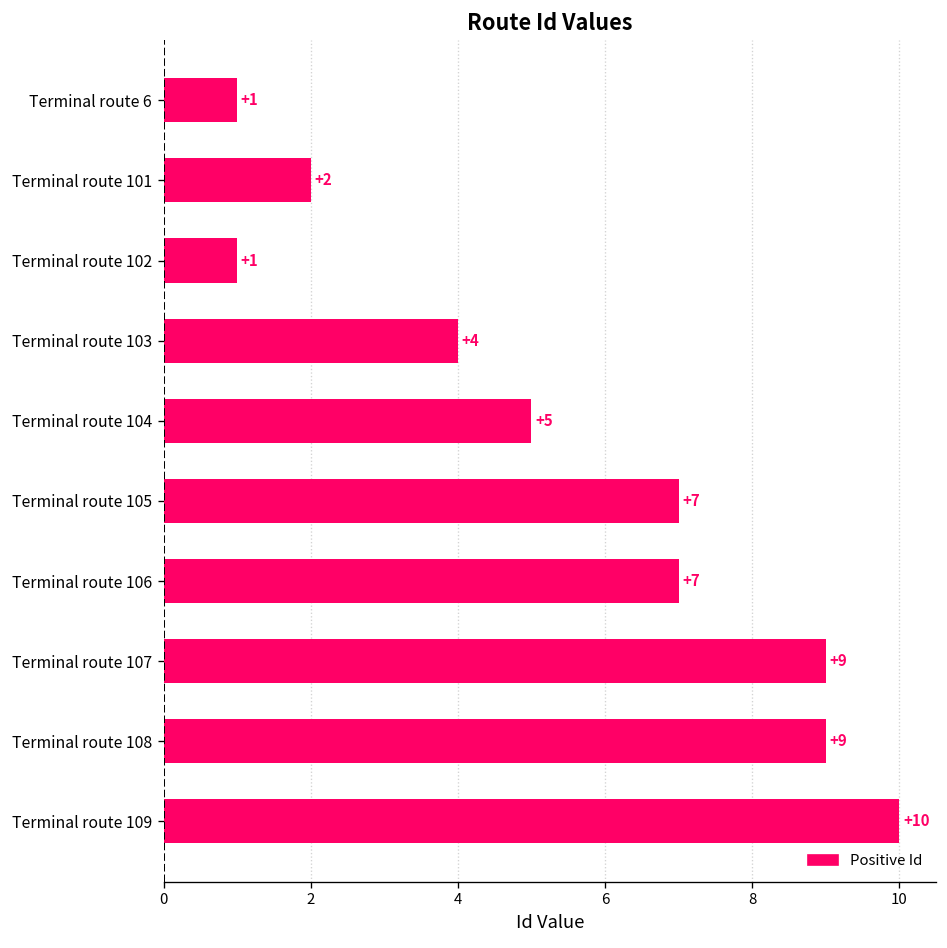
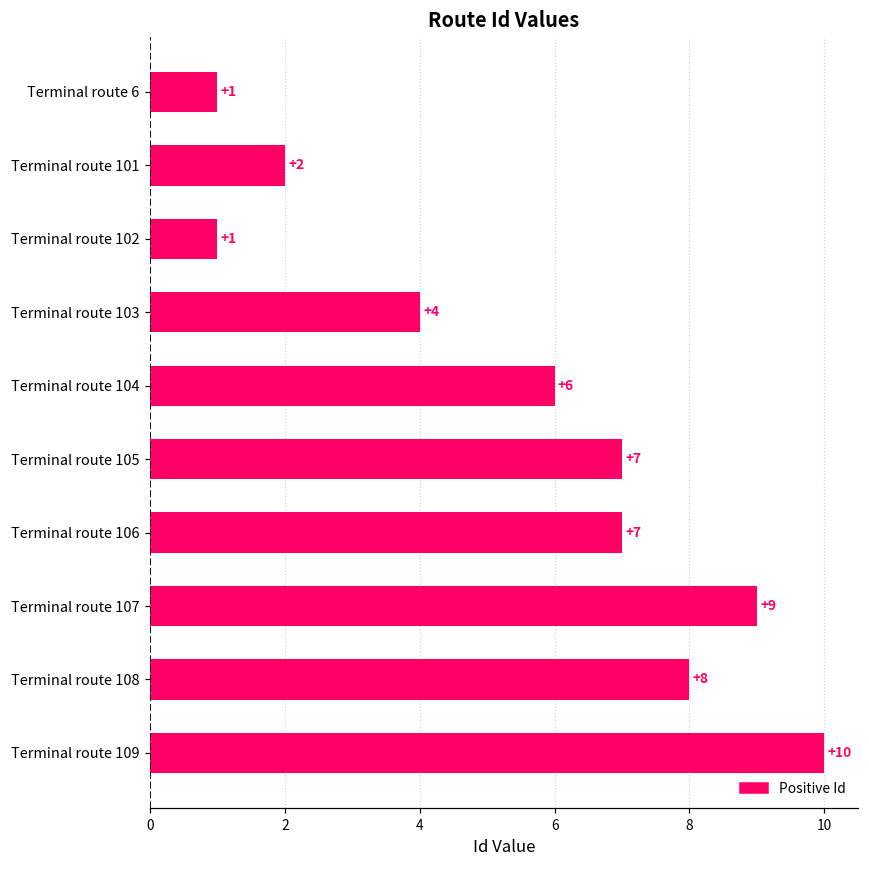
Terminal route 104: +5 -> +6
Terminal route 108: +9 -> +8
